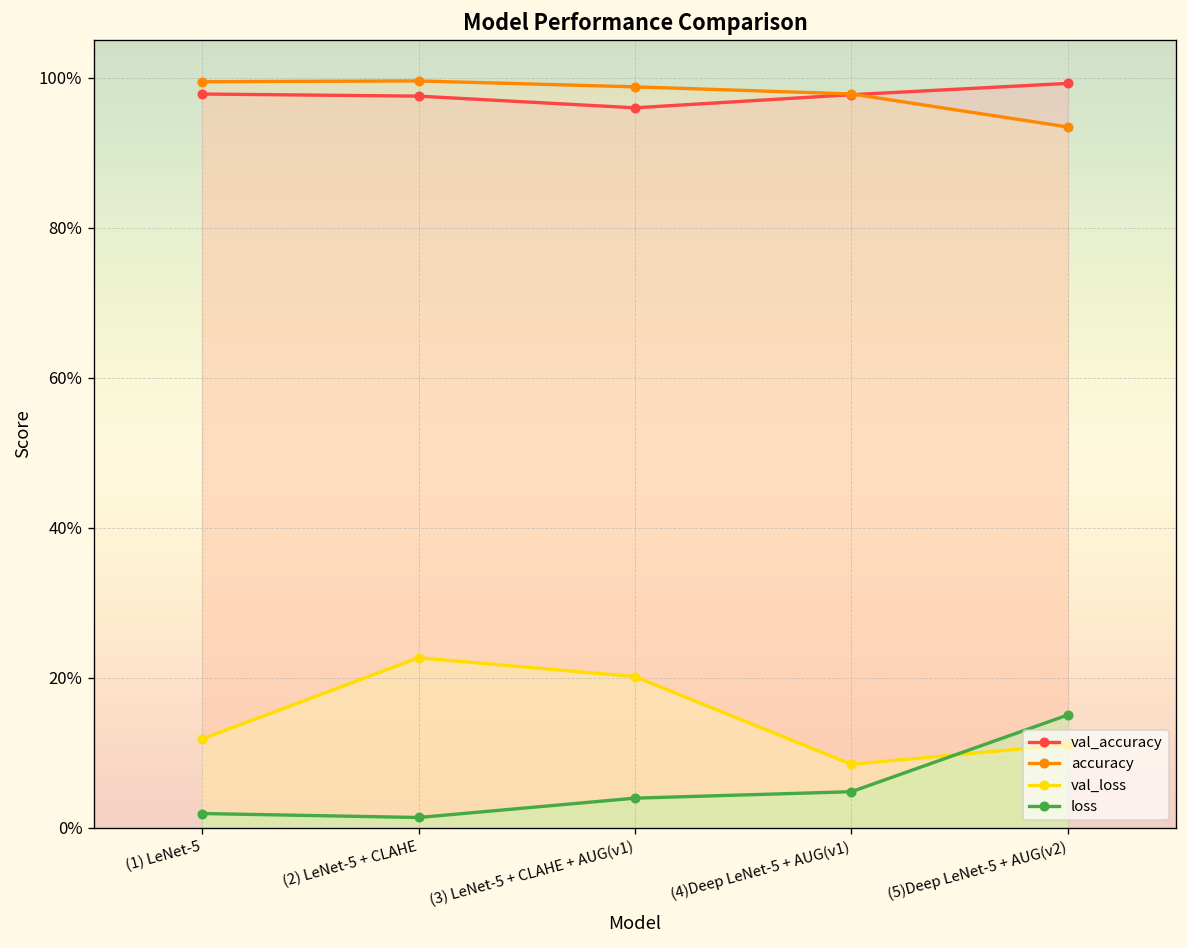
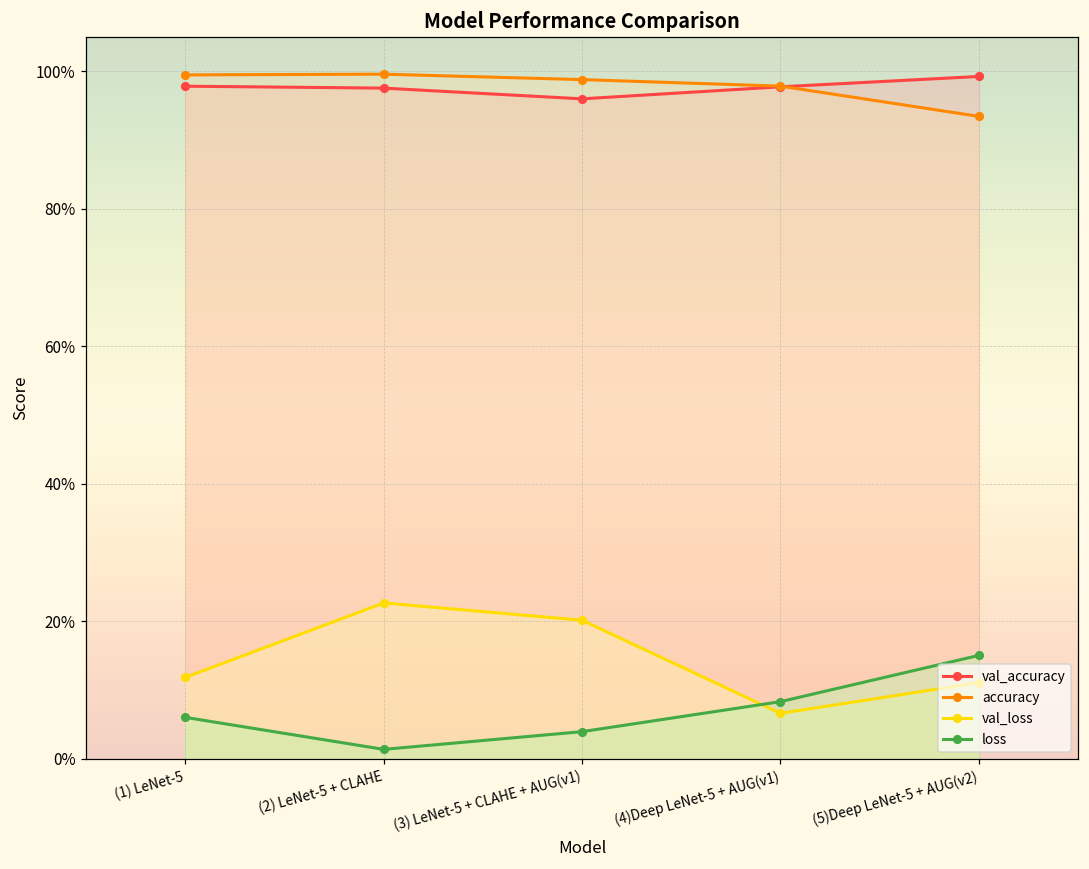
loss, (1) LeNet-5: 2% -> 6%
val_loss, (4)Deep LeNet-5 + AUG(v1): 8% -> 7%
loss, (4)Deep LeNet-5 + AUG(v1): 5% -> 8%
